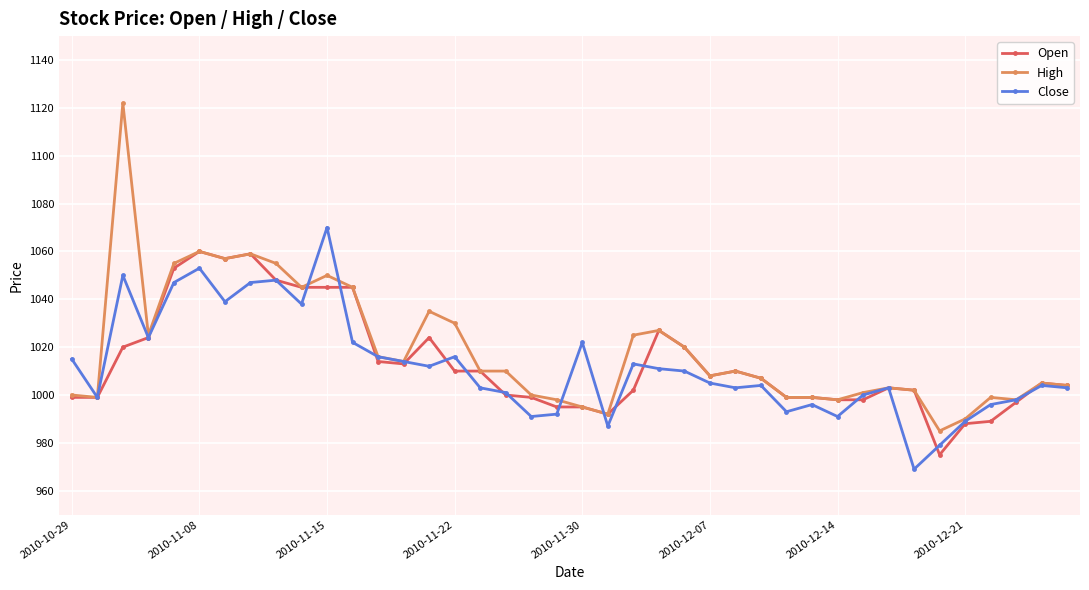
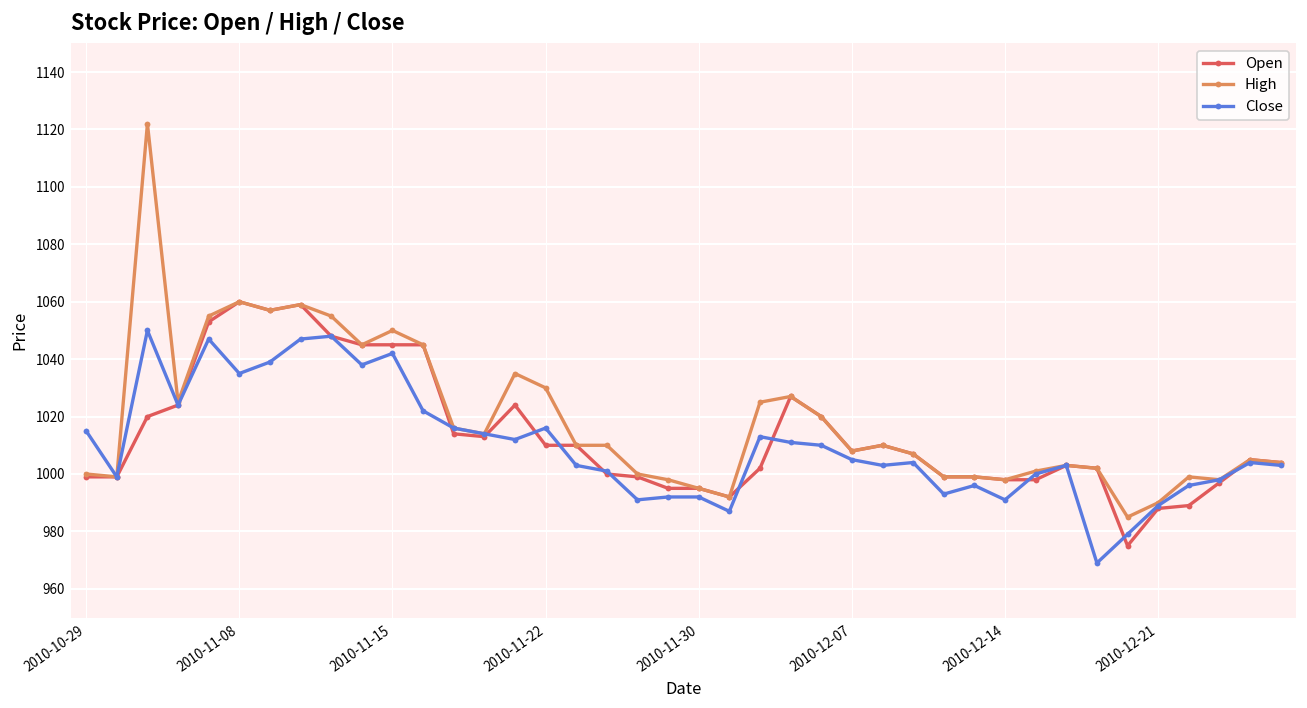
Close, 2010-11-08: 1053 -> 1035
Close, 2010-11-15: 1070 -> 1042
Close, 2010-11-30: 1022 -> 992
